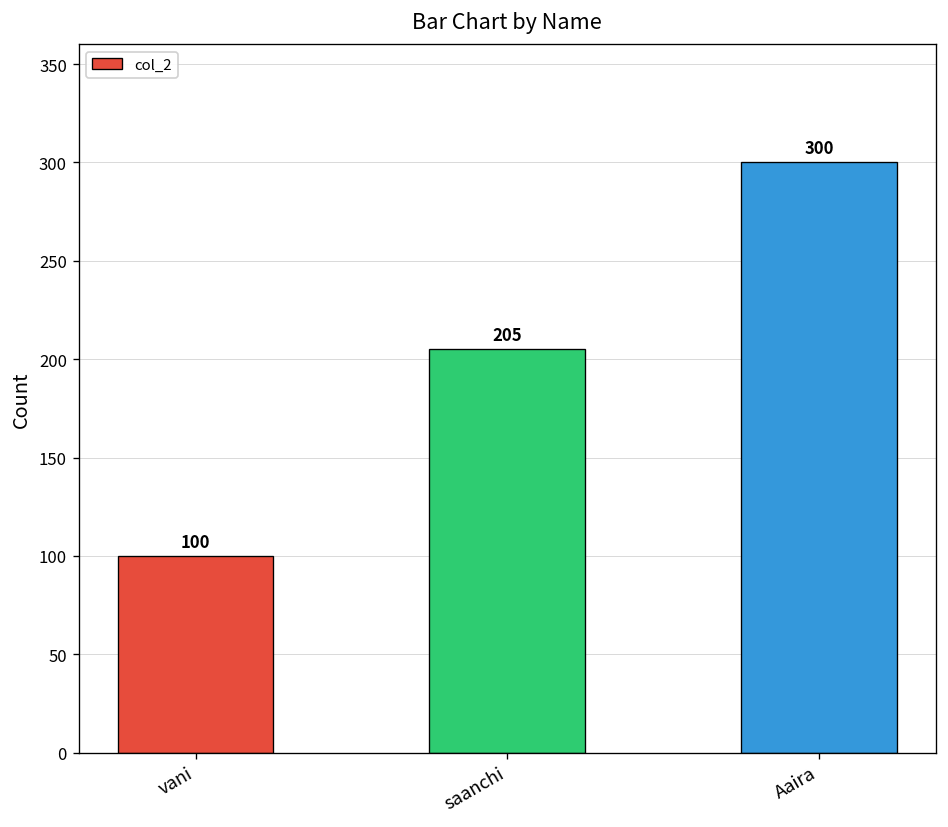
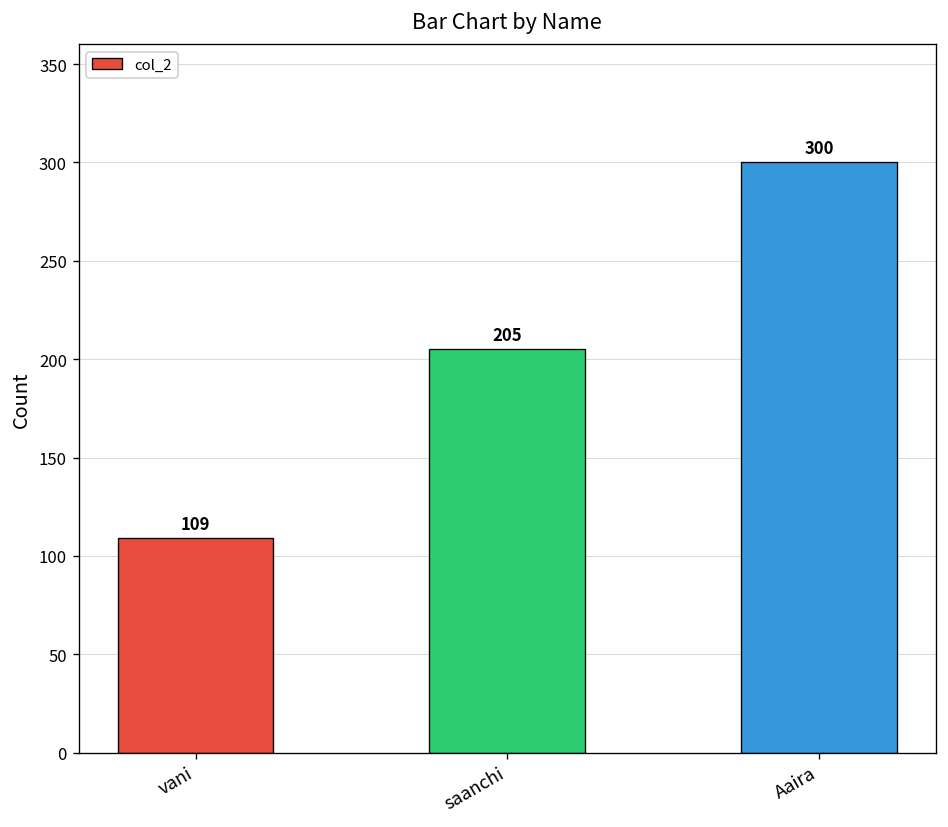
vani: 100 -> 109
